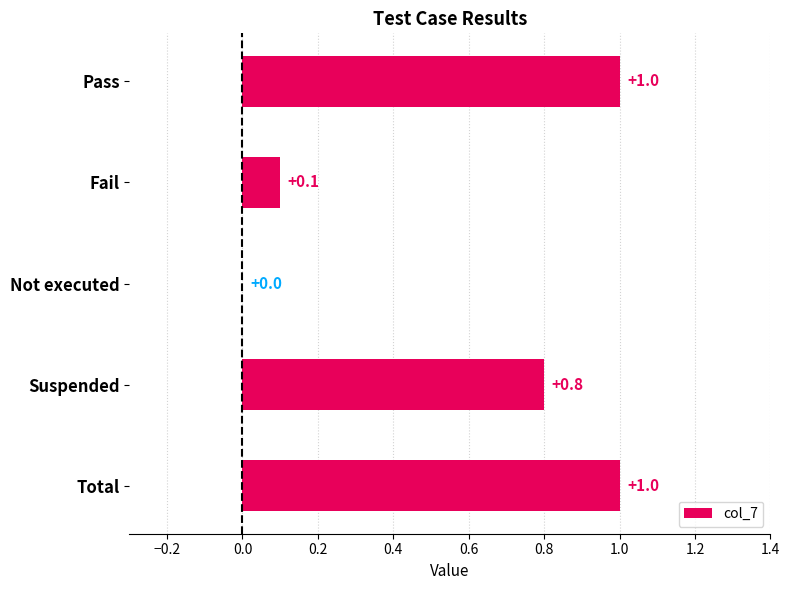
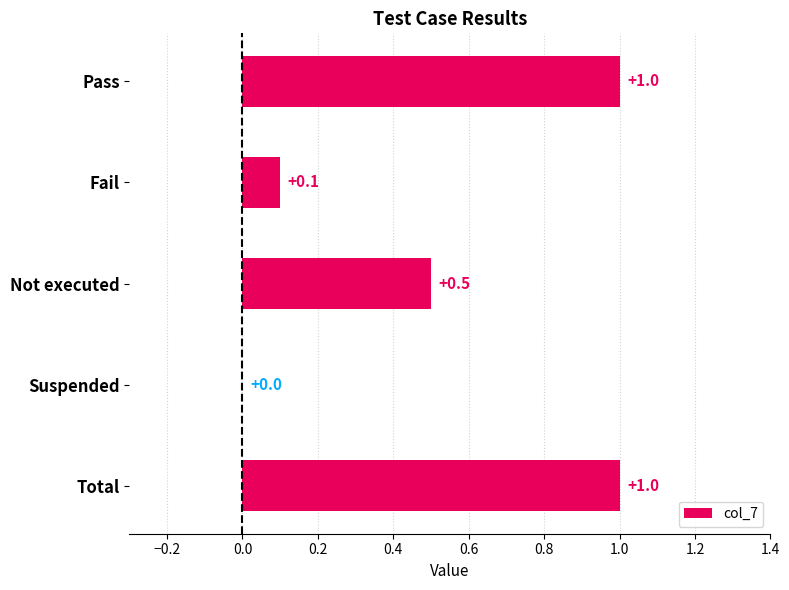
Not executed: +0.0 -> +0.5
Suspended: +0.8 -> +0.0
